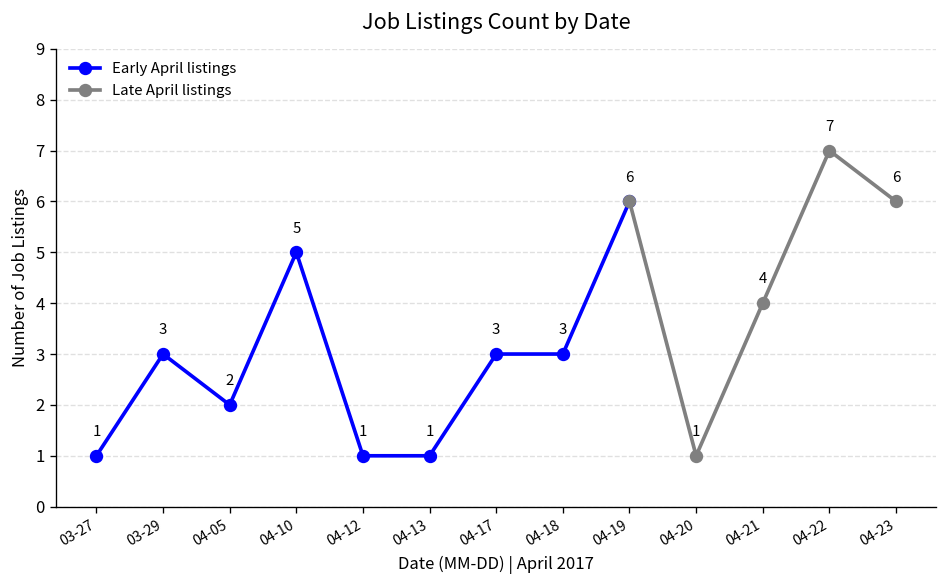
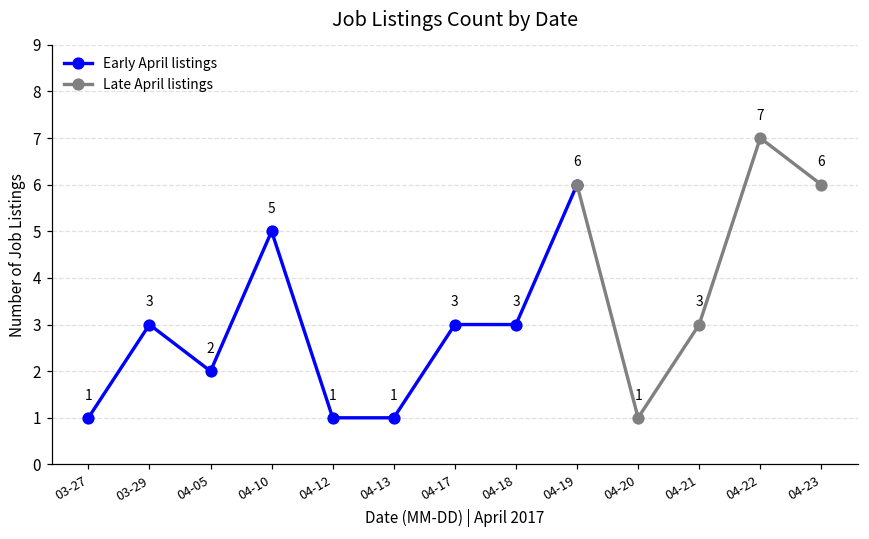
Late April listings, 04-21: 4 -> 3
